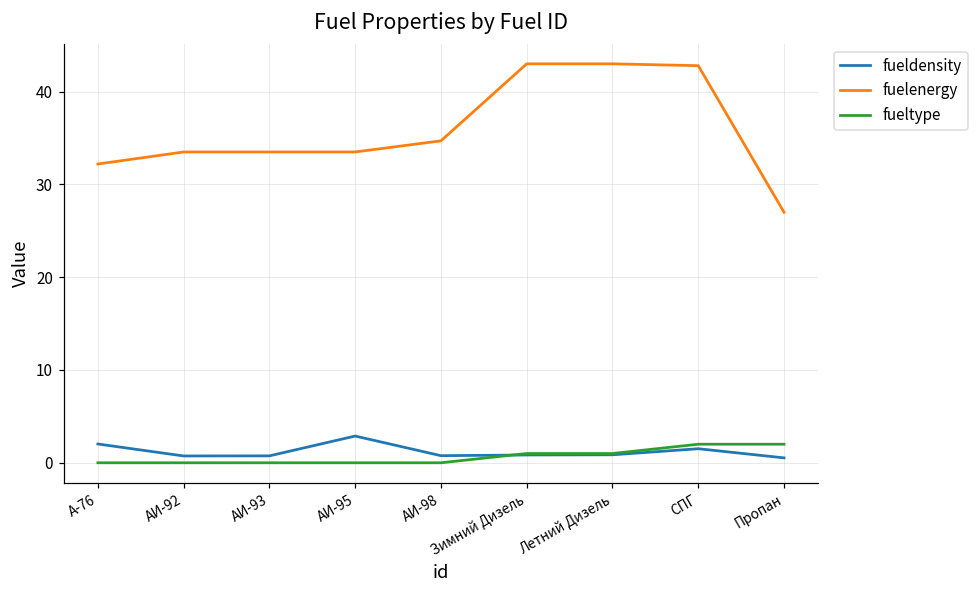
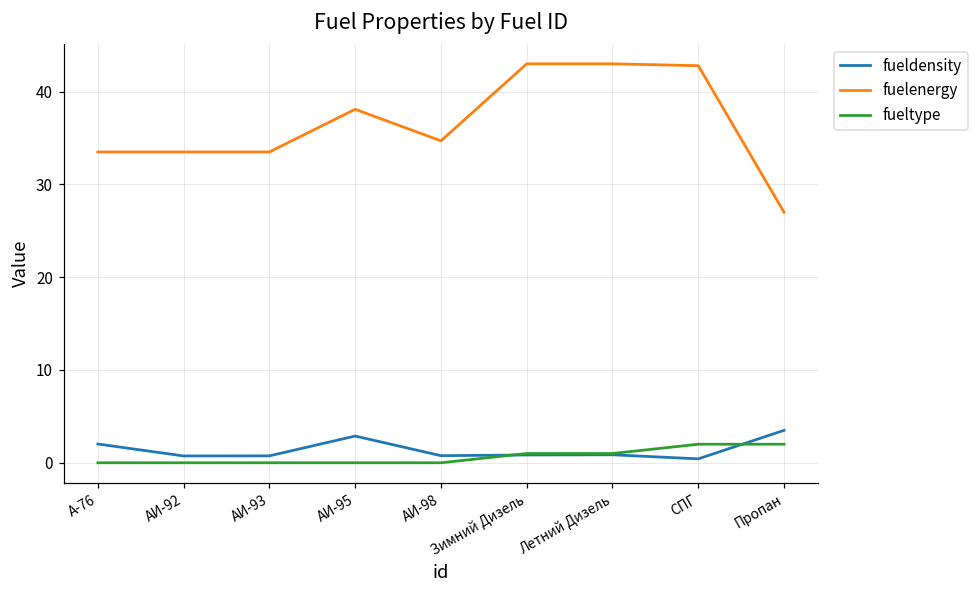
fuelenergy, А-76: 32 -> 34
fuelenergy, АИ-95: 34 -> 38
fueldensity, СПГ: 2 -> 0
fueldensity, Пропан: 1 -> 3
